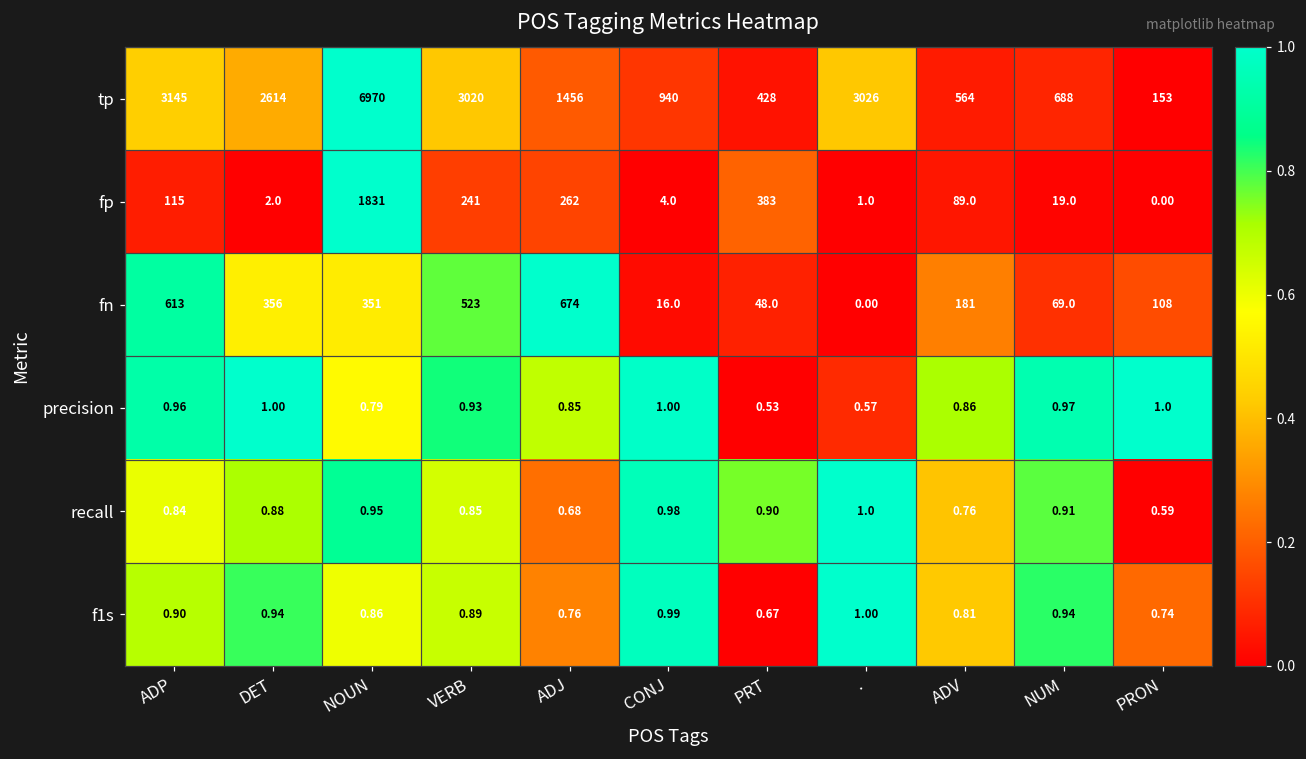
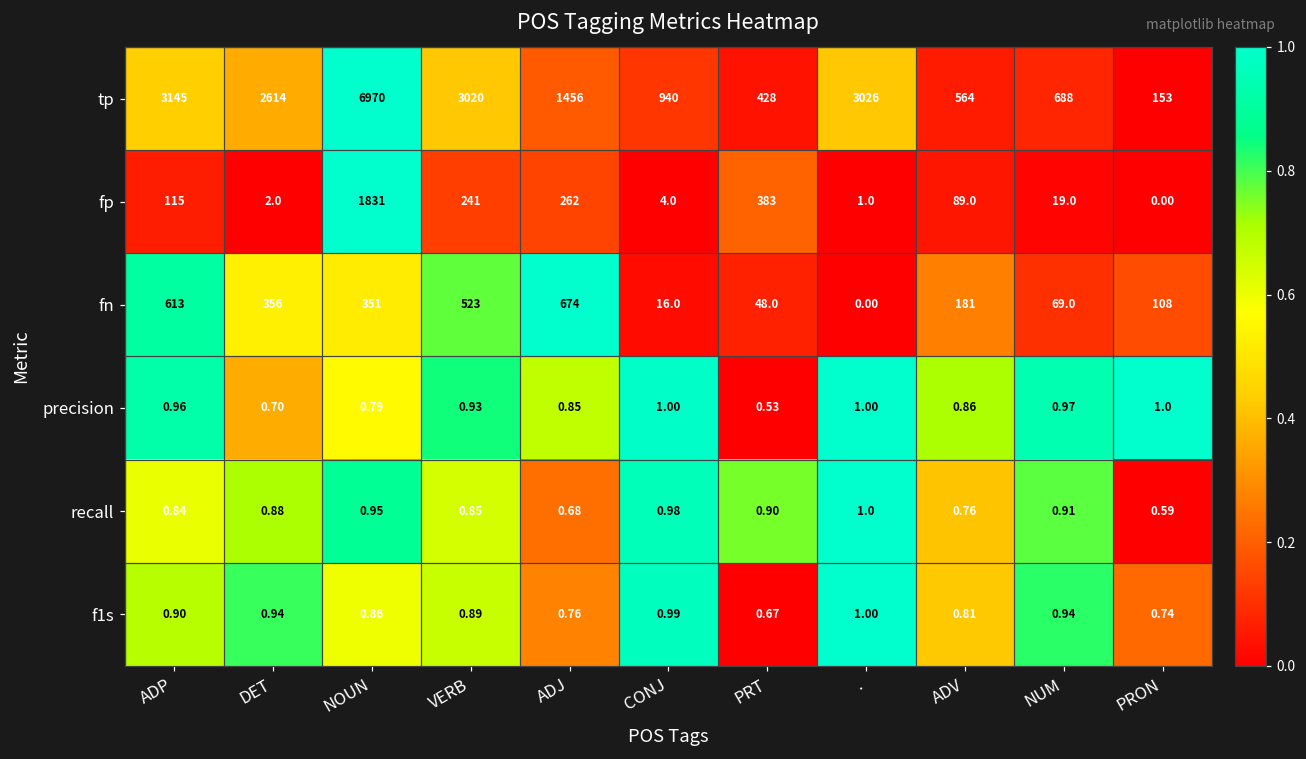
precision, DET: 1.00 -> 0.70
precision, .: 0.57 -> 1.00
